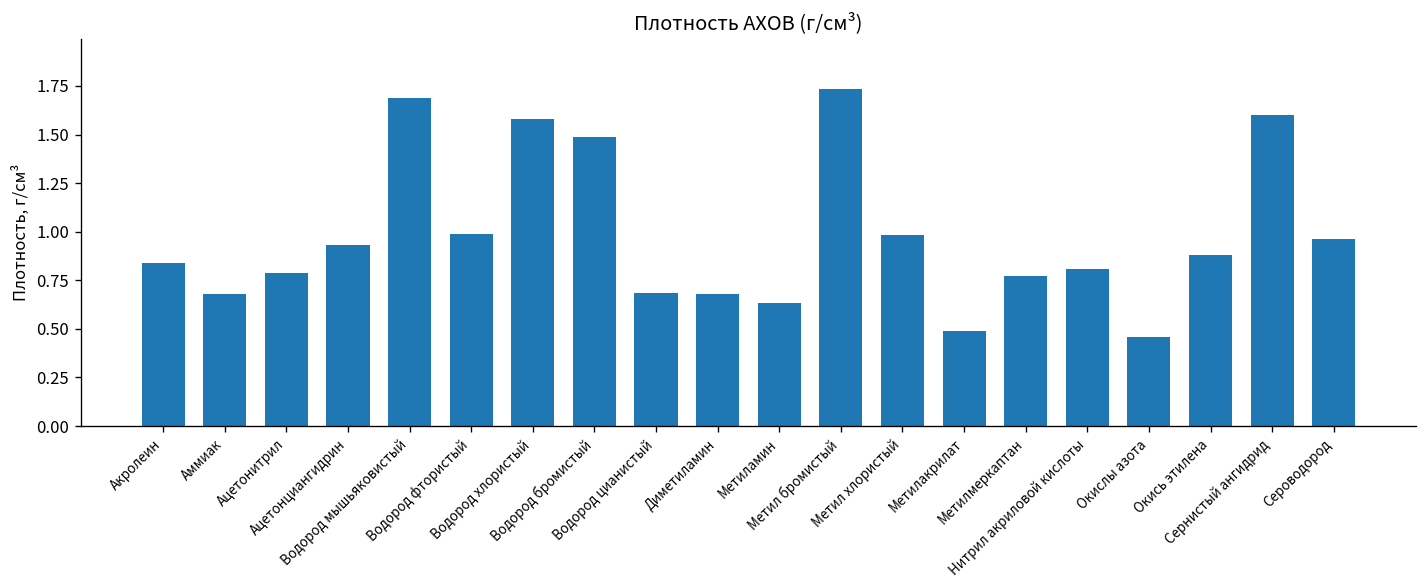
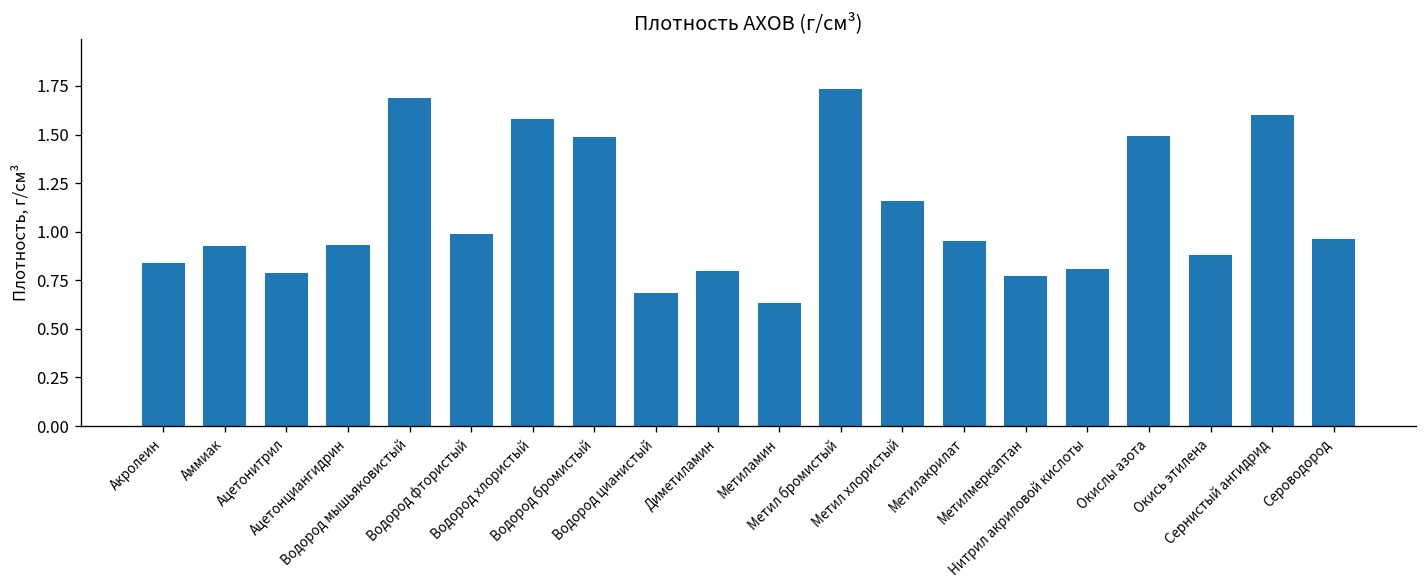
Аммиак: 0.68 -> 0.93
Диметиламин: 0.68 -> 0.80
Метил хлористый: 0.98 -> 1.16
Метилакрилат: 0.49 -> 0.95
Окислы азота: 0.46 -> 1.49
